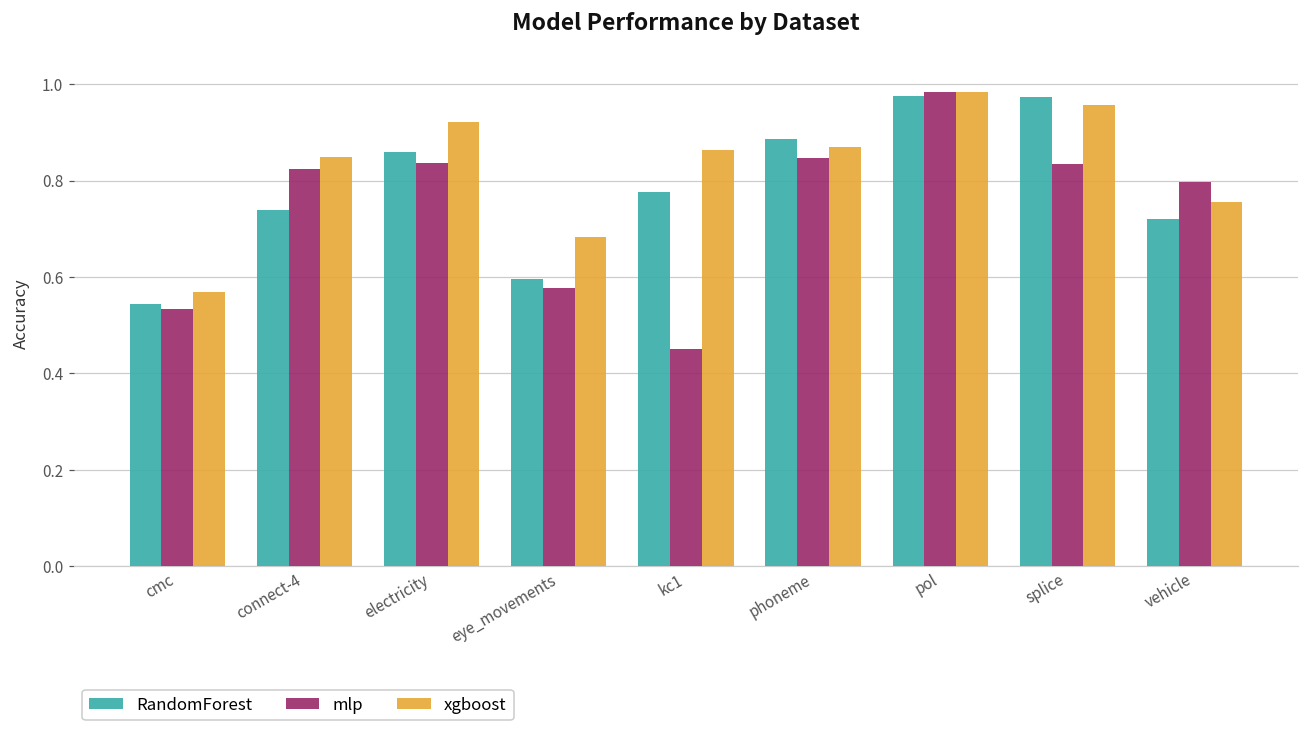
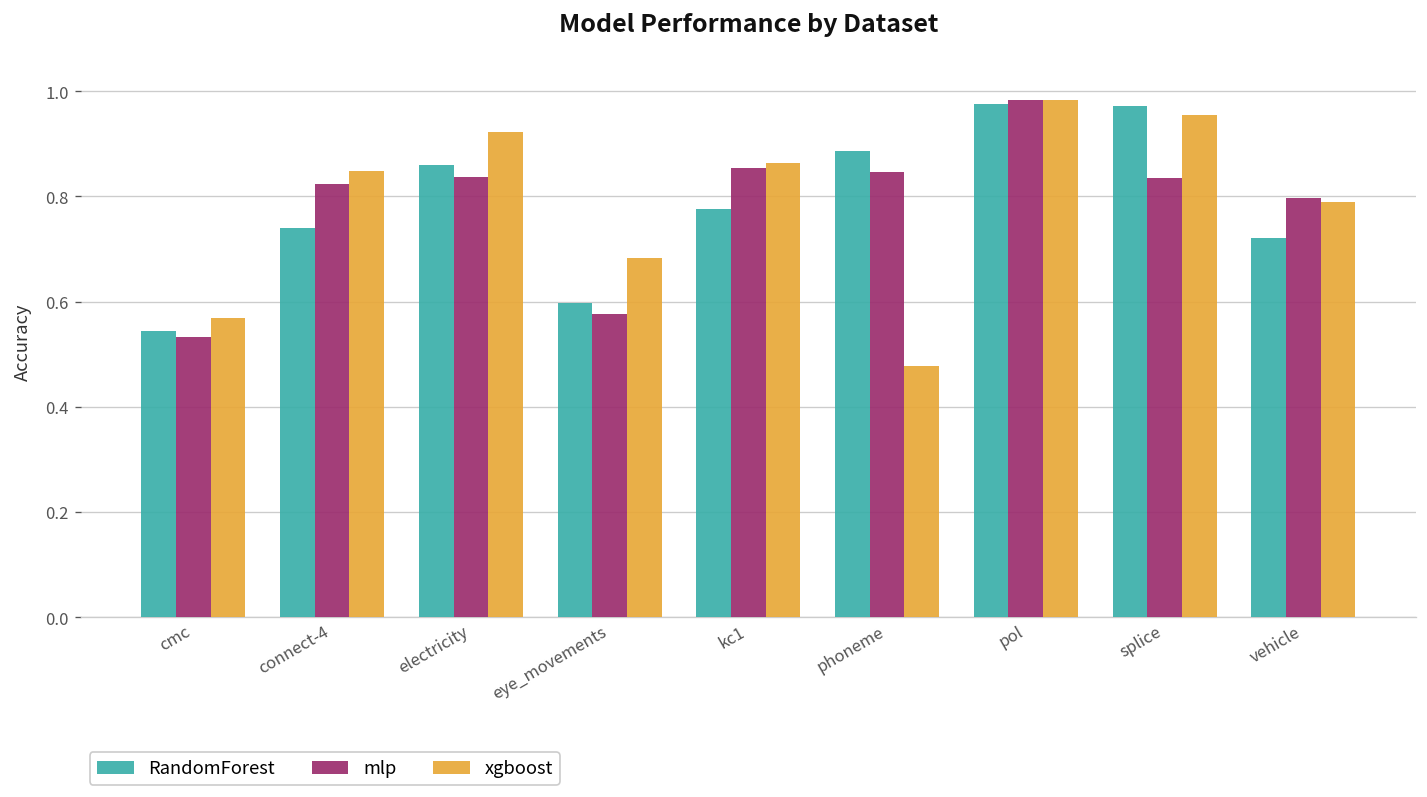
mlp, kc1: 0.45 -> 0.85
xgboost, phoneme: 0.87 -> 0.48
xgboost, vehicle: 0.75 -> 0.79
